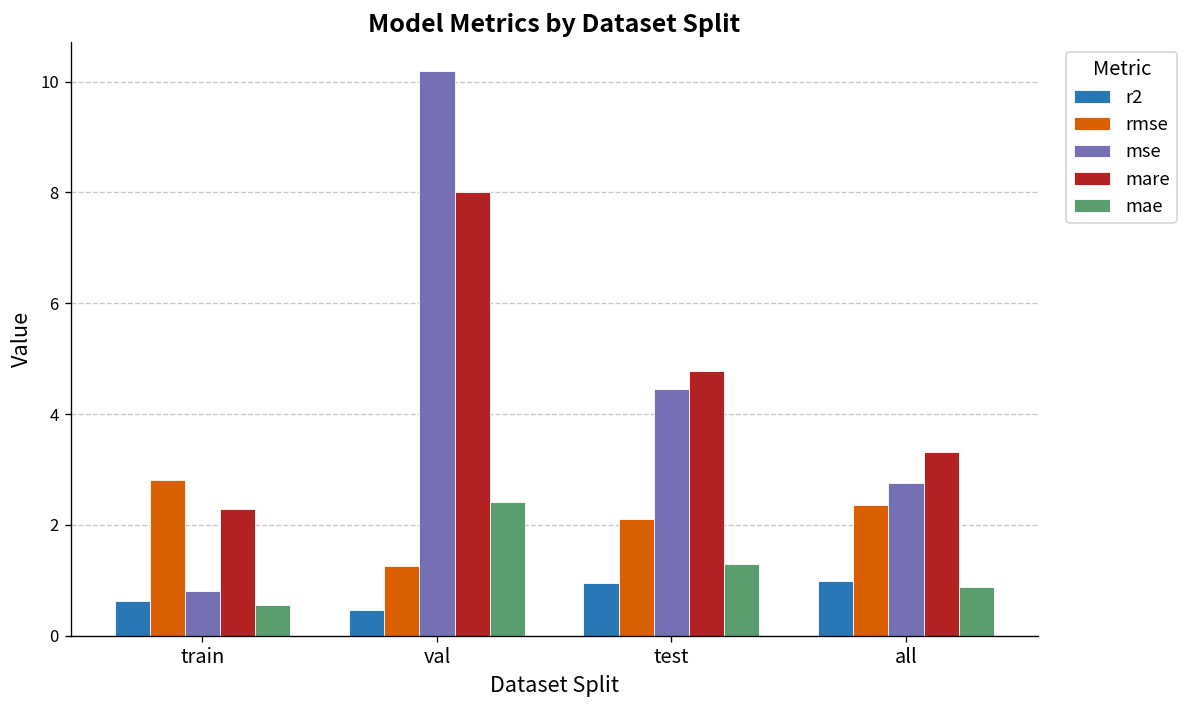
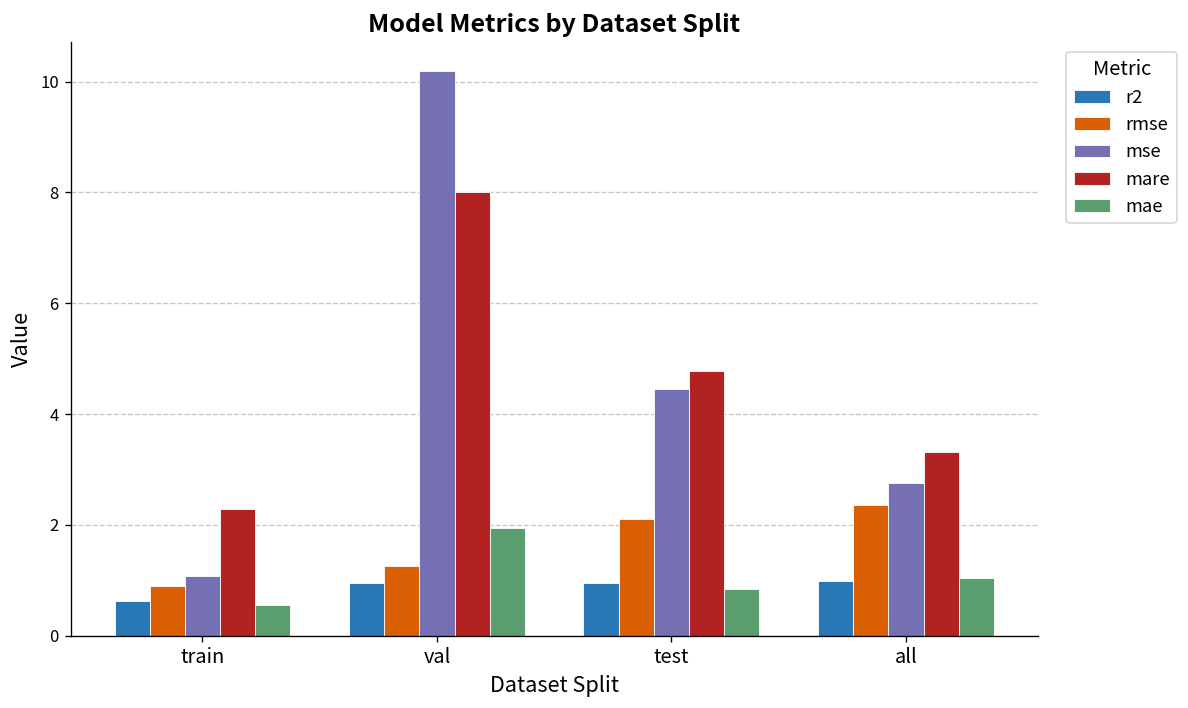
rmse, train: 2.8 -> 0.9
mse, train: 0.8 -> 1.1
r2, val: 0.5 -> 0.9
mae, val: 2.4 -> 2.0
mae, test: 1.3 -> 0.8
mae, all: 0.9 -> 1.0
